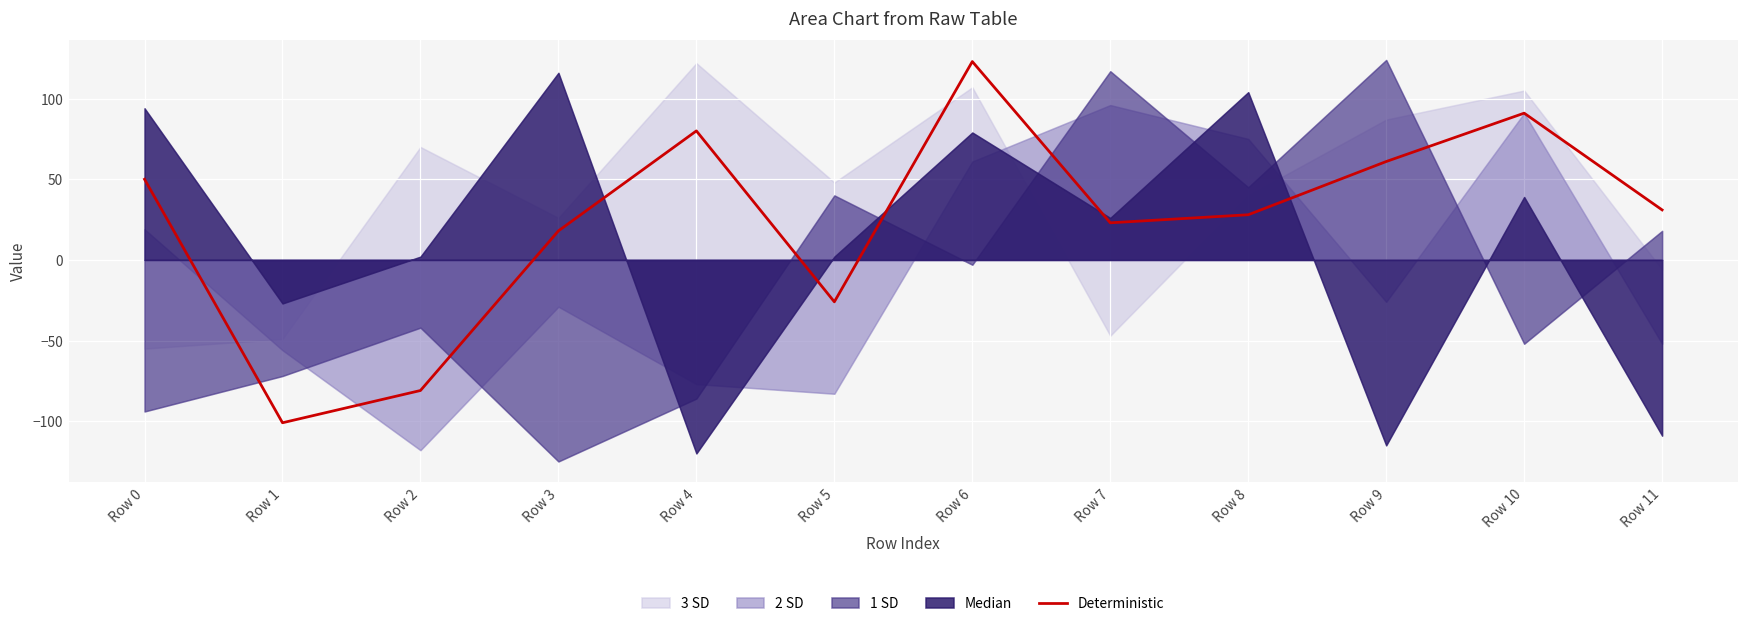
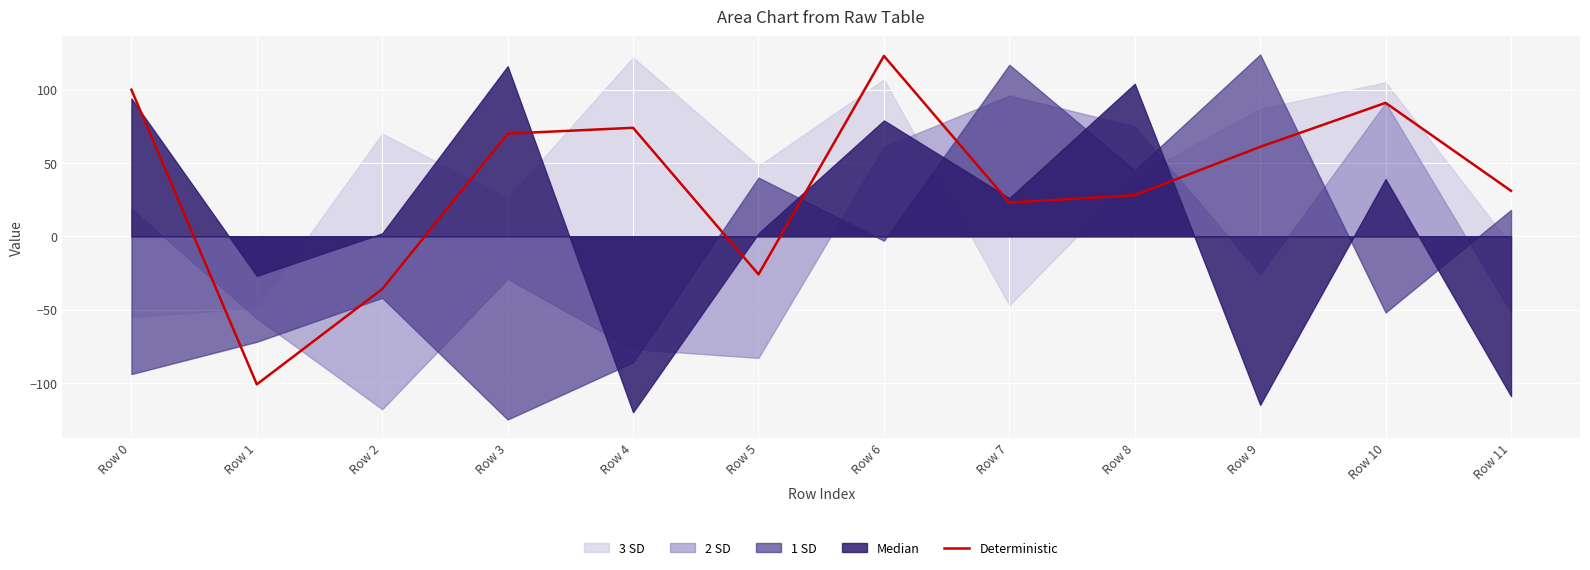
Deterministic, Row 0: 50 -> 100
Deterministic, Row 2: -81 -> -36
Deterministic, Row 3: 18 -> 70
Deterministic, Row 4: 80 -> 74
